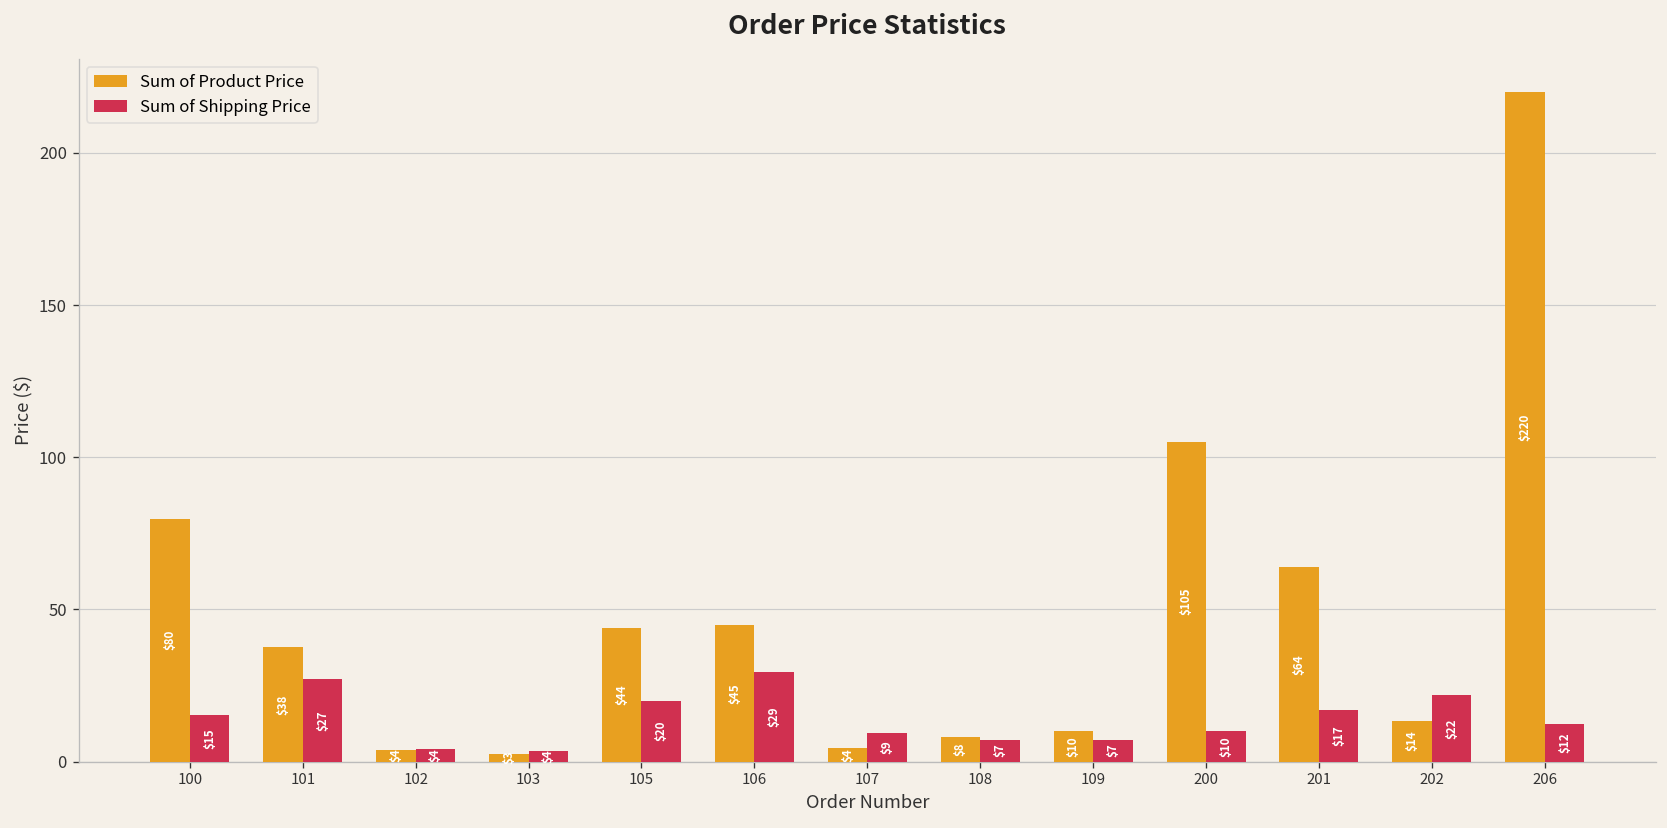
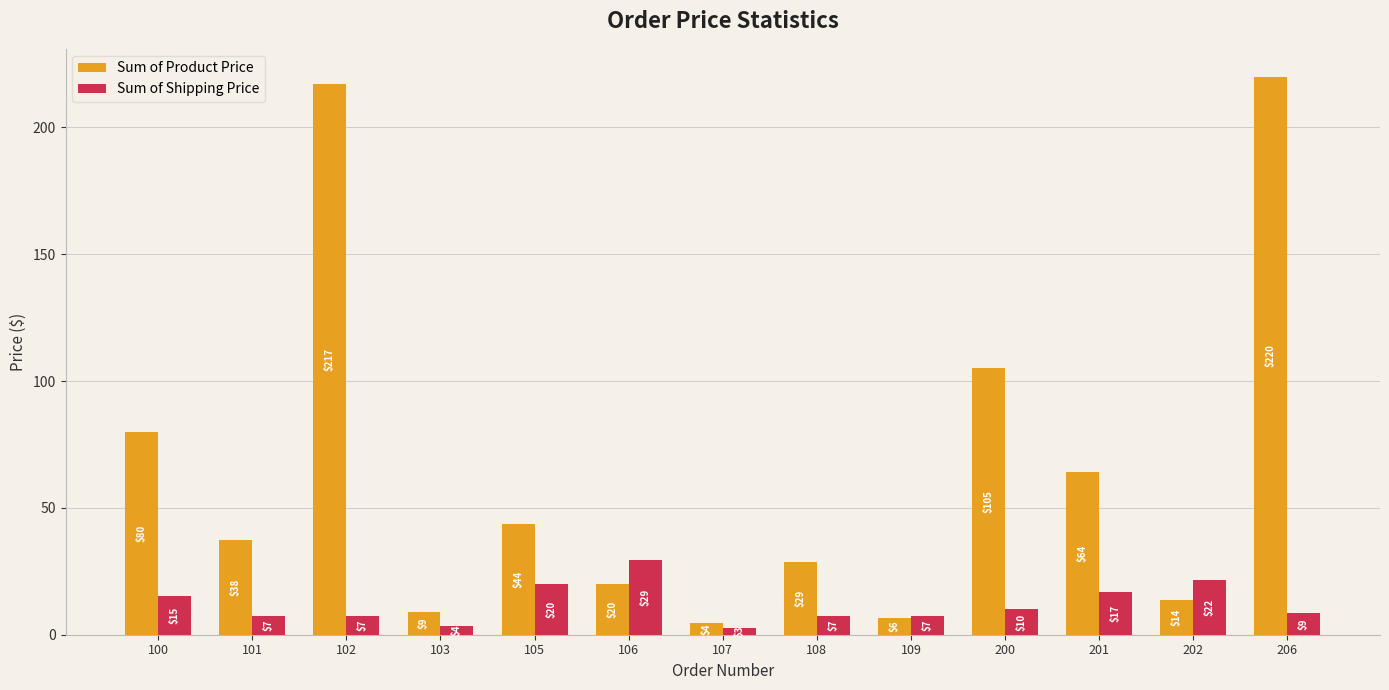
Sum of Shipping Price, 101: $27 -> $7
Sum of Product Price, 102: $4 -> $217
Sum of Shipping Price, 102: $4 -> $7
Sum of Product Price, 103: $3 -> $9
Sum of Product Price, 106: $45 -> $20
Sum of Shipping Price, 107: $9 -> $3
Sum of Product Price, 108: $8 -> $29
Sum of Product Price, 109: $10 -> $6
Sum of Shipping Price, 206: $12 -> $9
